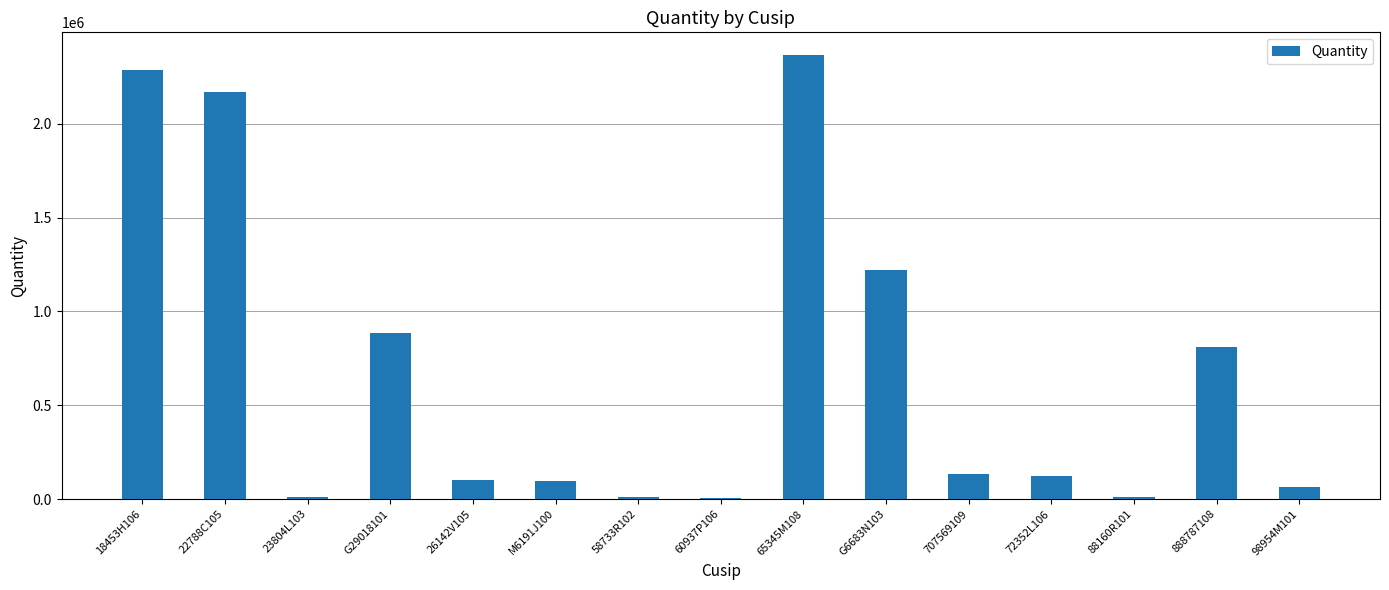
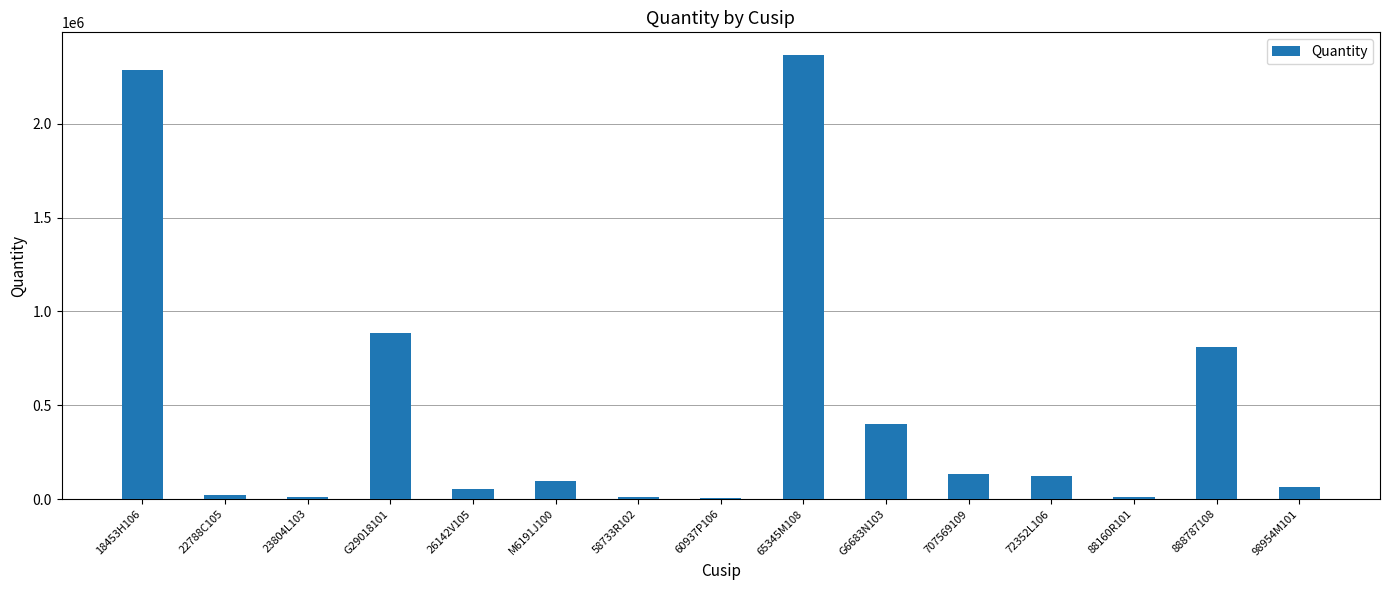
22788C105: 2170000 -> 20000
26142V105: 100000 -> 50000
G6683N103: 1220000 -> 400000
